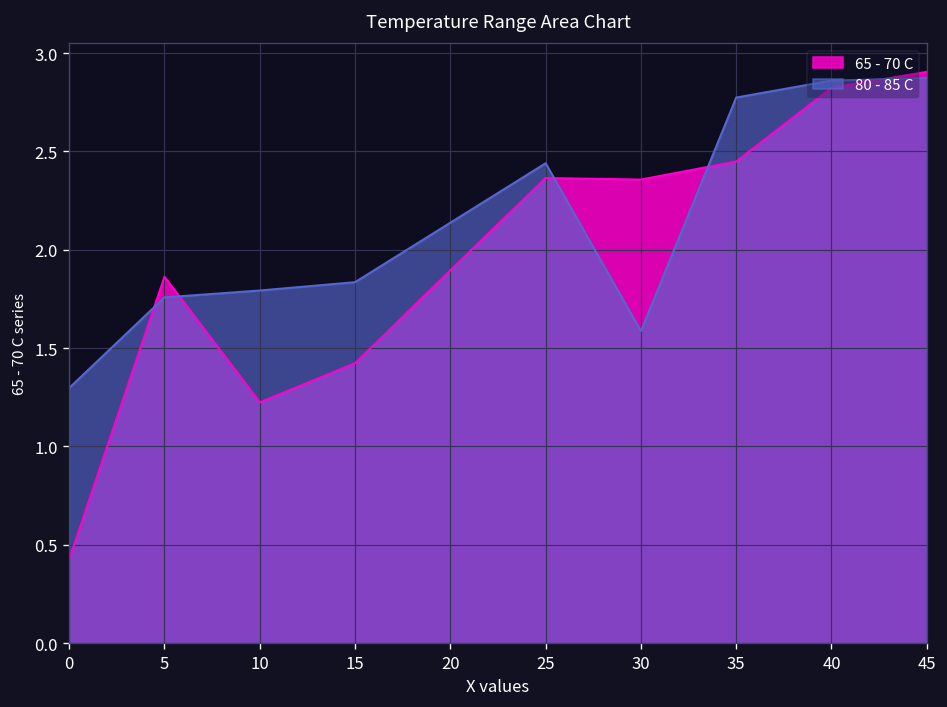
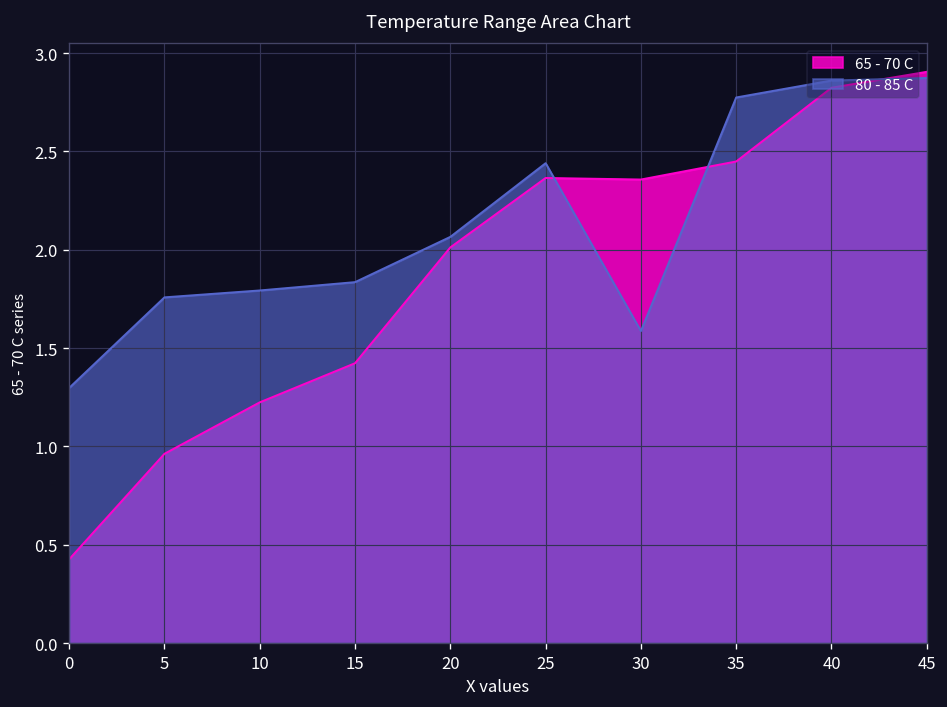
65 - 70 C, 5: 1.86 -> 0.96
65 - 70 C, 20: 1.90 -> 2.01
80 - 85 C, 20: 2.14 -> 2.07
